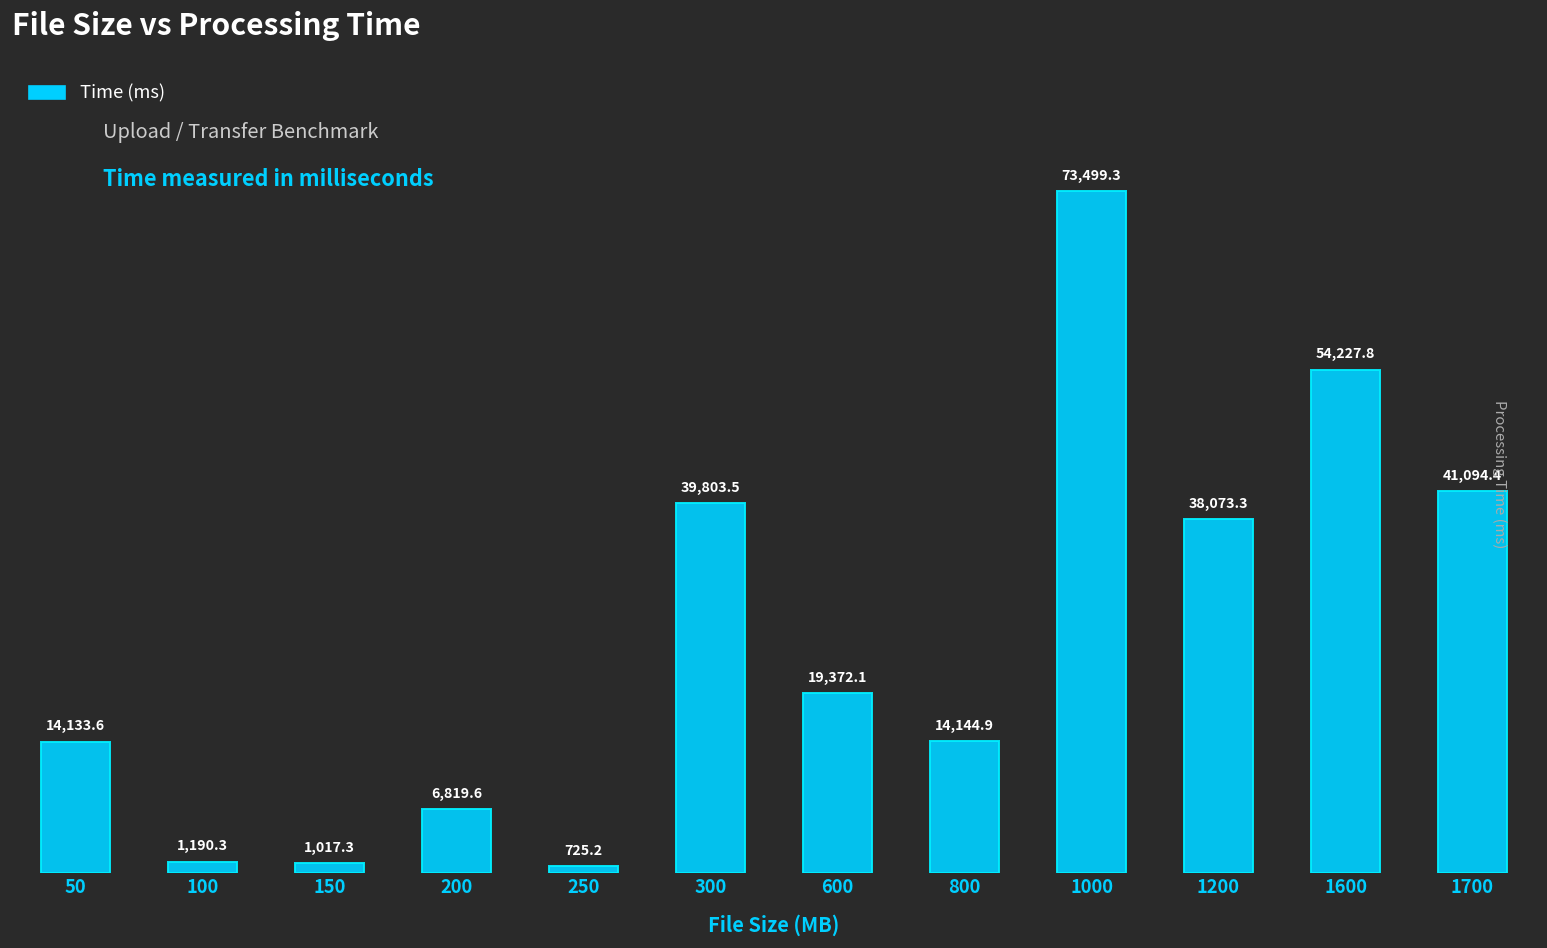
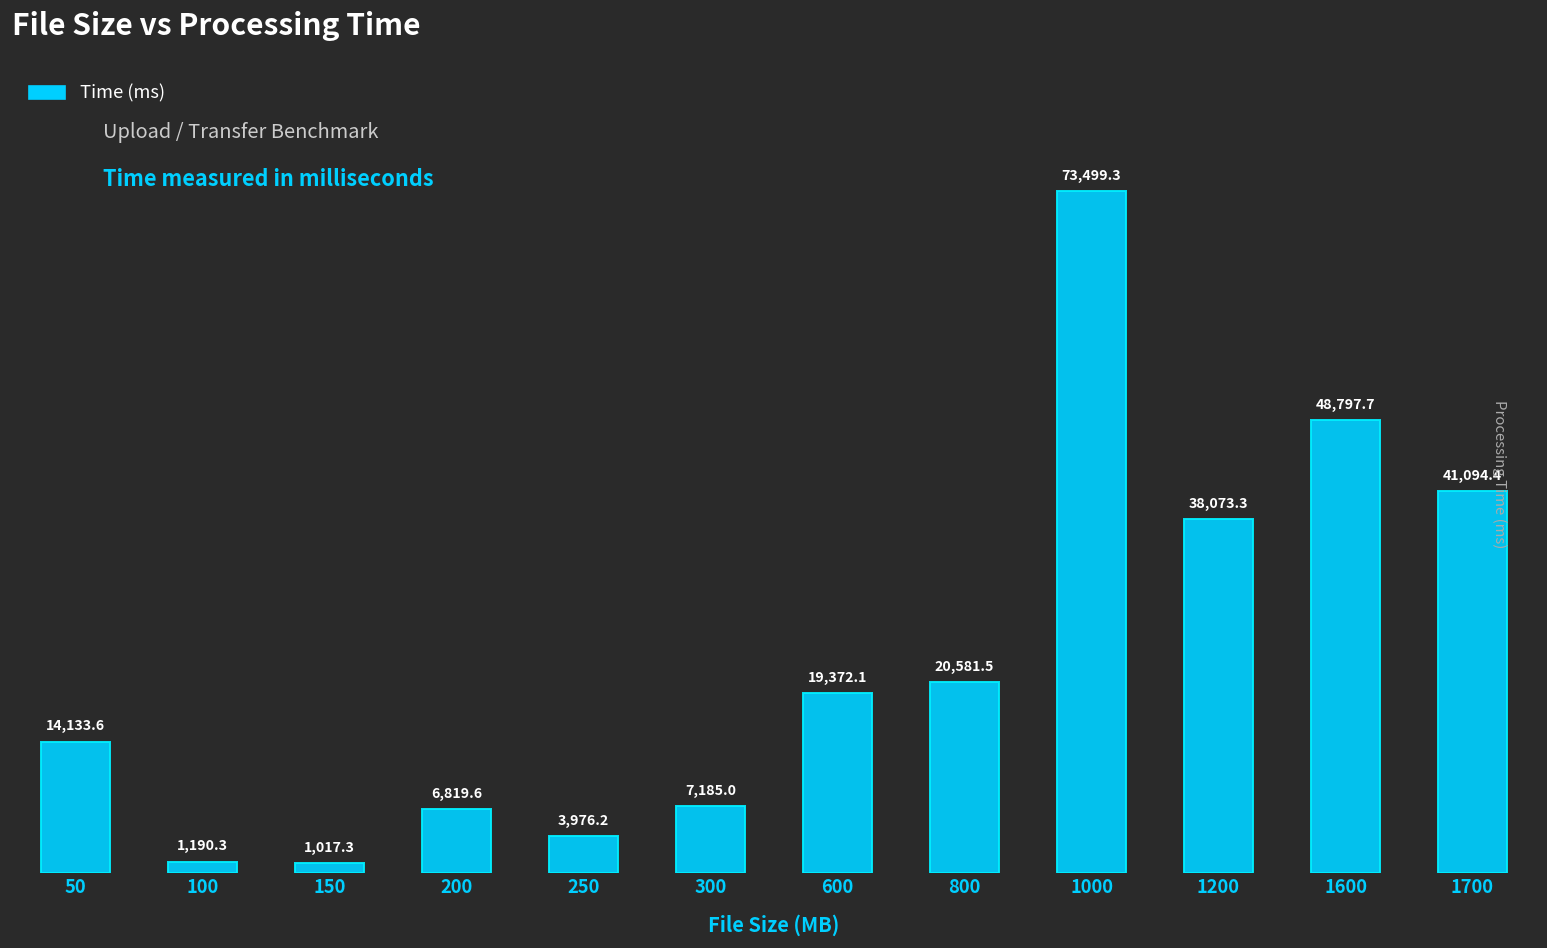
250: 725.2 -> 3,976.2
300: 39,803.5 -> 7,185.0
800: 14,144.9 -> 20,581.5
1600: 54,227.8 -> 48,797.7
